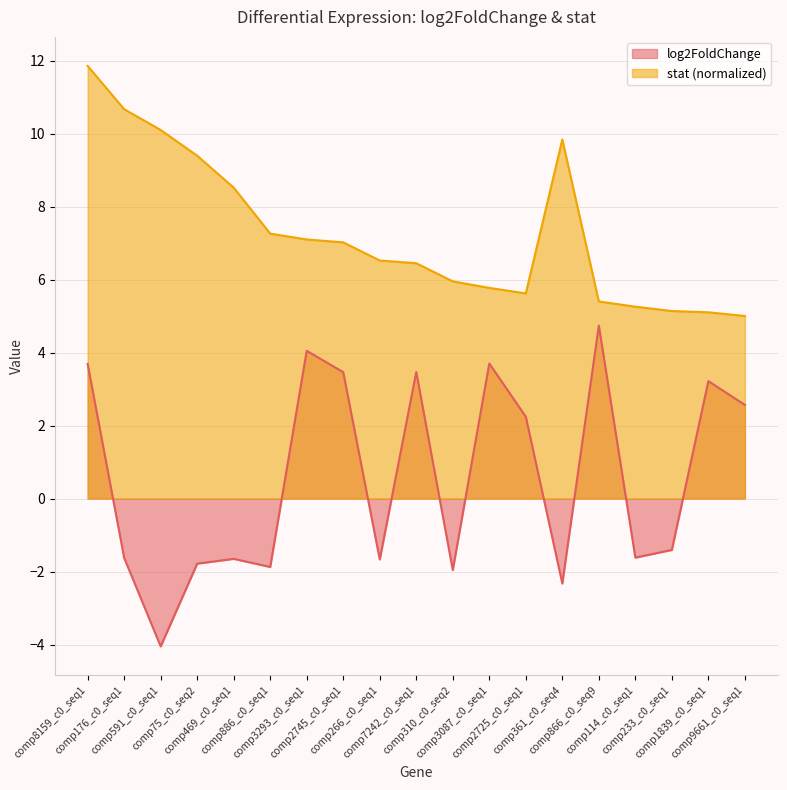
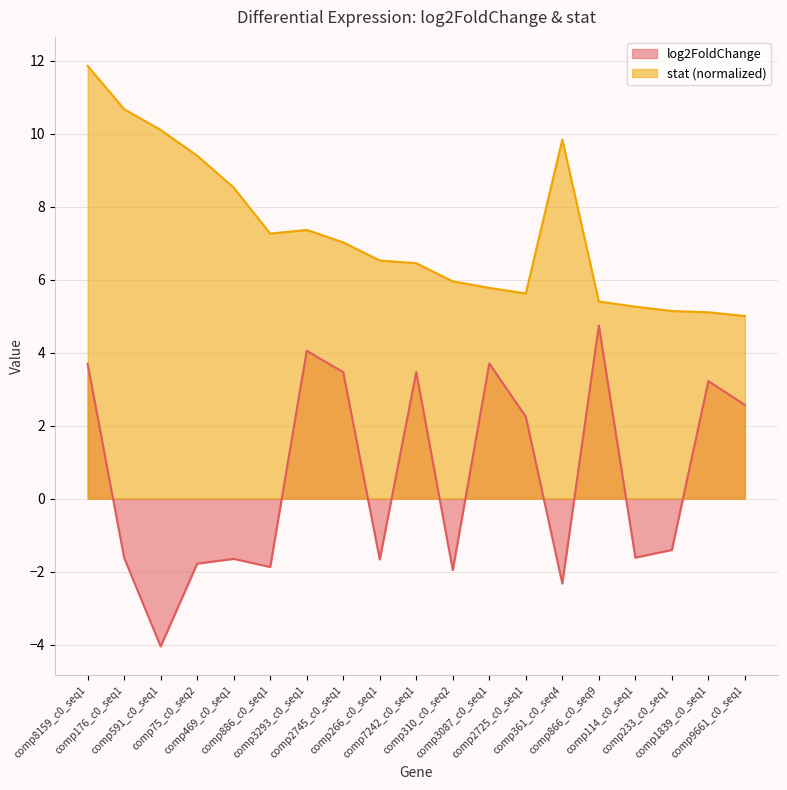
stat (normalized), comp3293_c0_seq1: 7.1 -> 7.4
